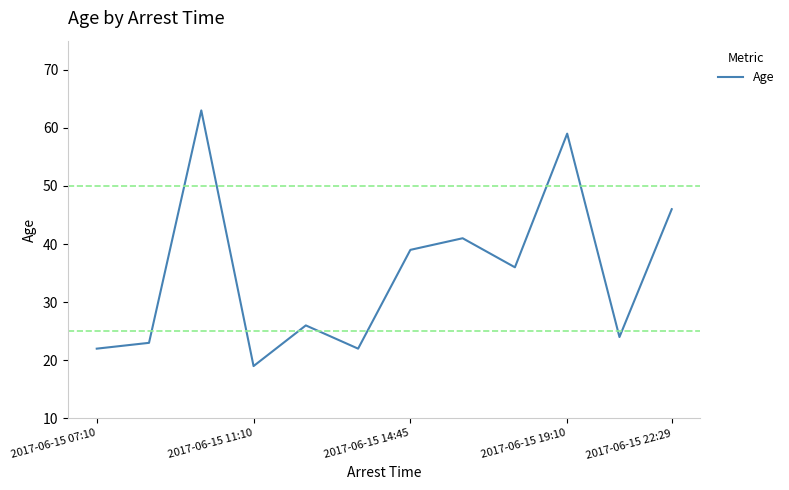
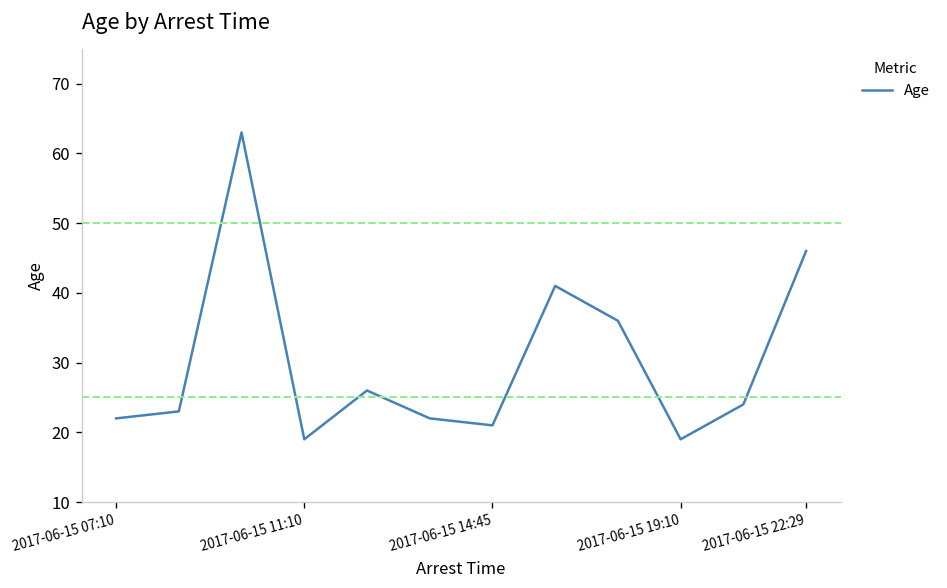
2017-06-15 14:45: 39 -> 21
2017-06-15 19:10: 59 -> 19
